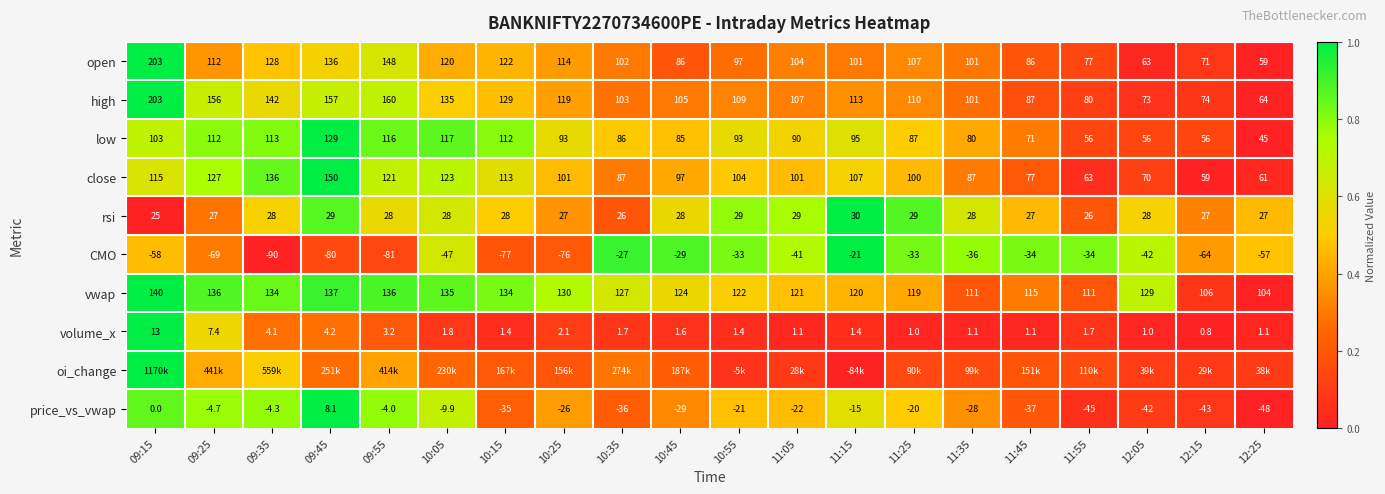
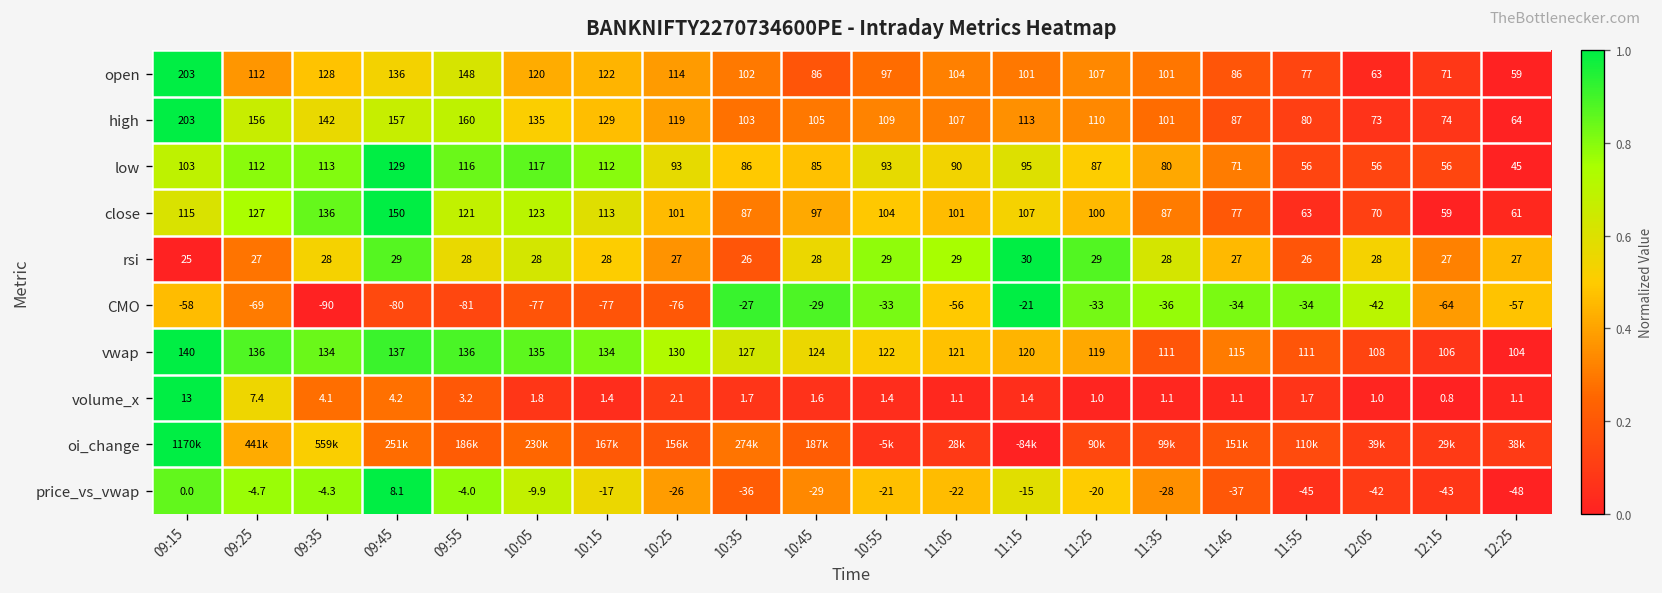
CMO, 10:05: -47 -> -77
CMO, 11:05: -41 -> -56
vwap, 12:05: 129 -> 108
oi_change, 09:55: 414k -> 186k
price_vs_vwap, 10:15: -35 -> -17
